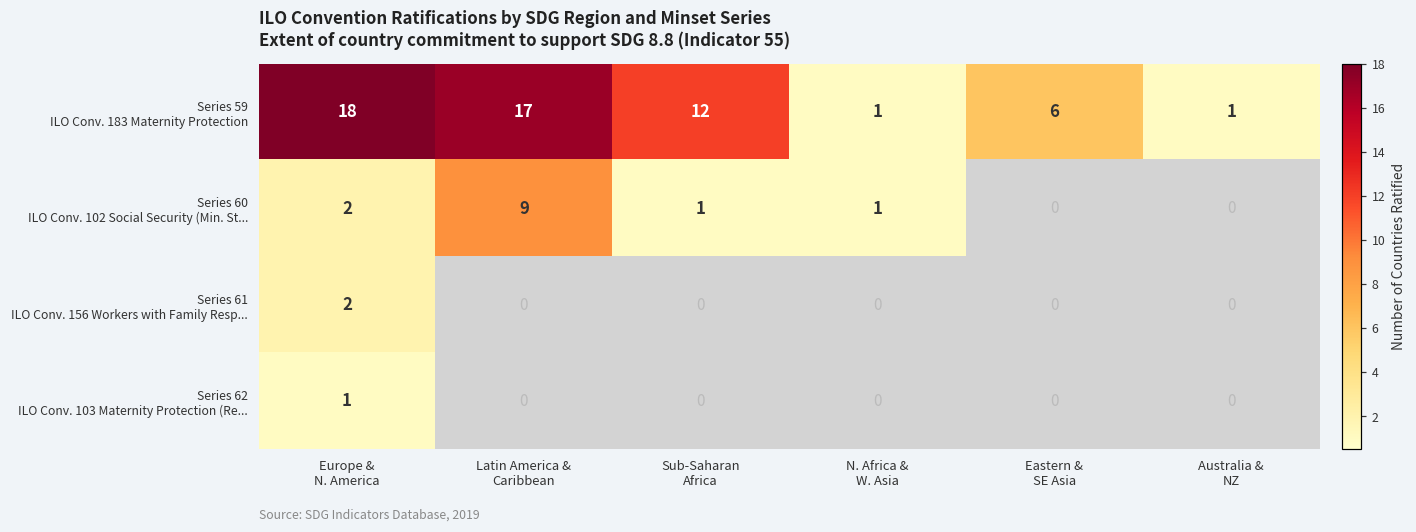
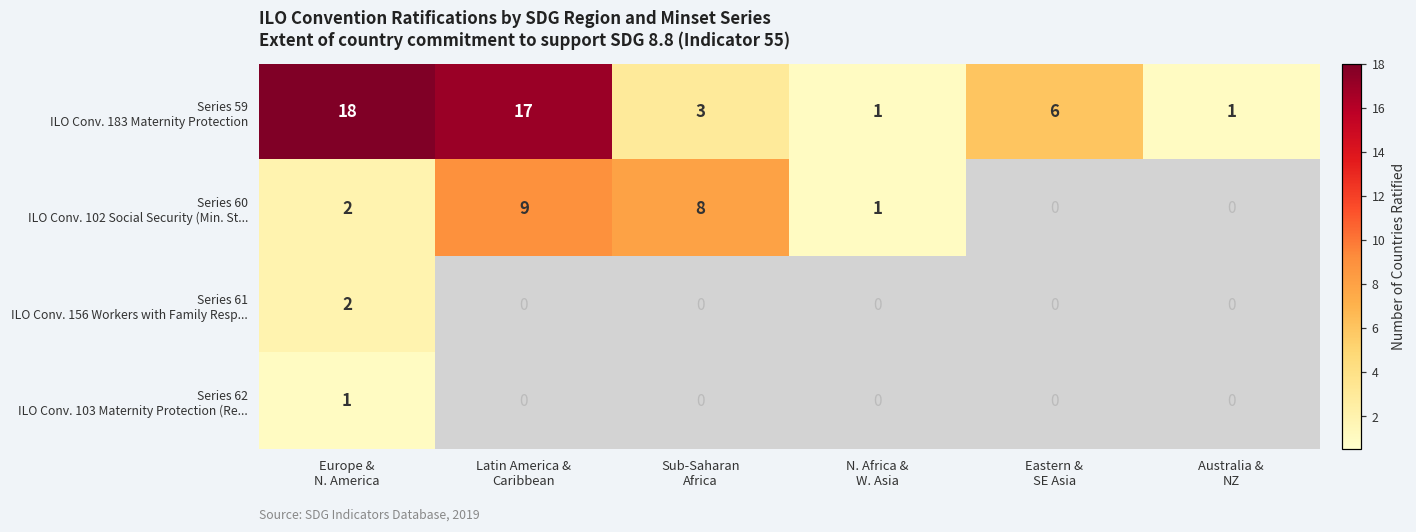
Series 59 ILO Conv. 183 Maternity Protection, Sub-Saharan Africa: 12 -> 3
Series 60 ILO Conv. 102 Social Security (Min. St..., Sub-Saharan Africa: 1 -> 8
